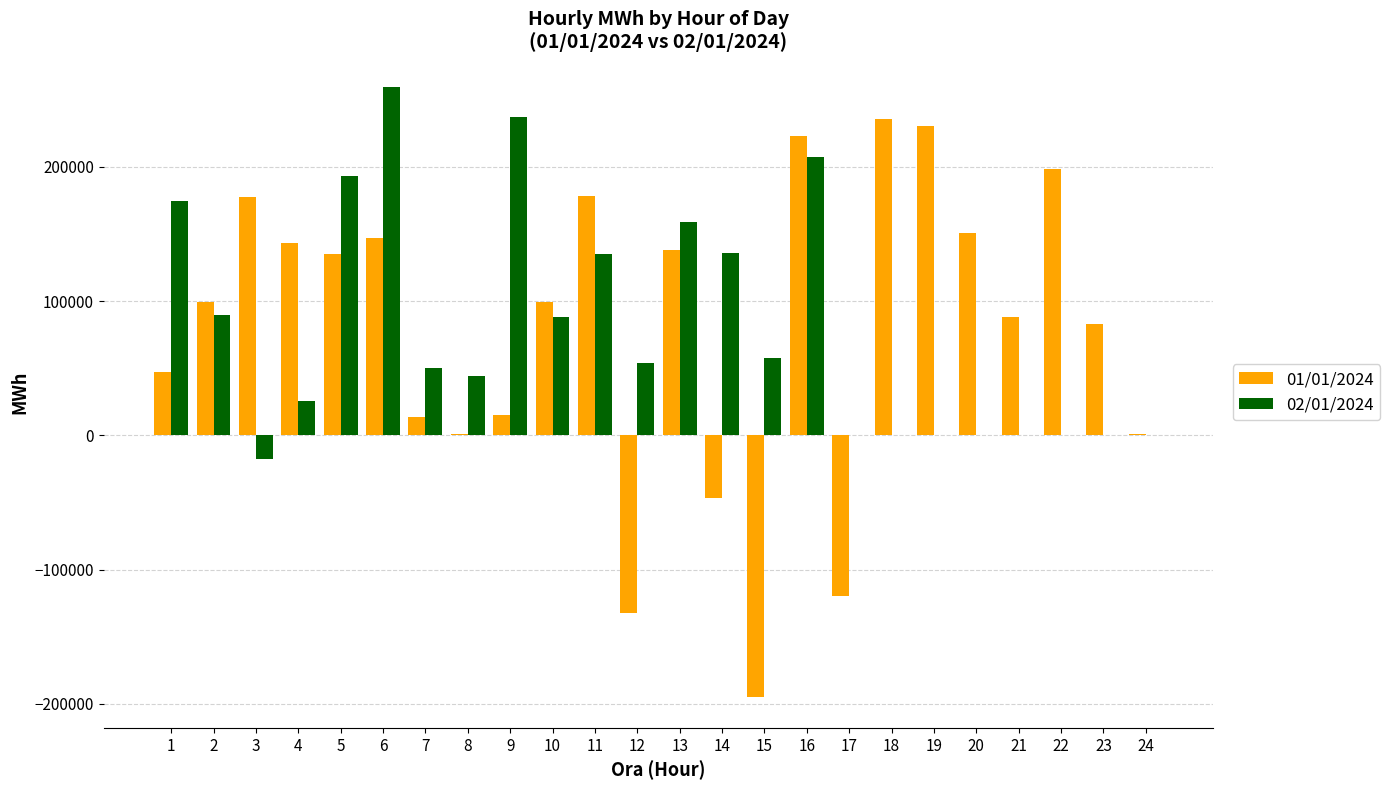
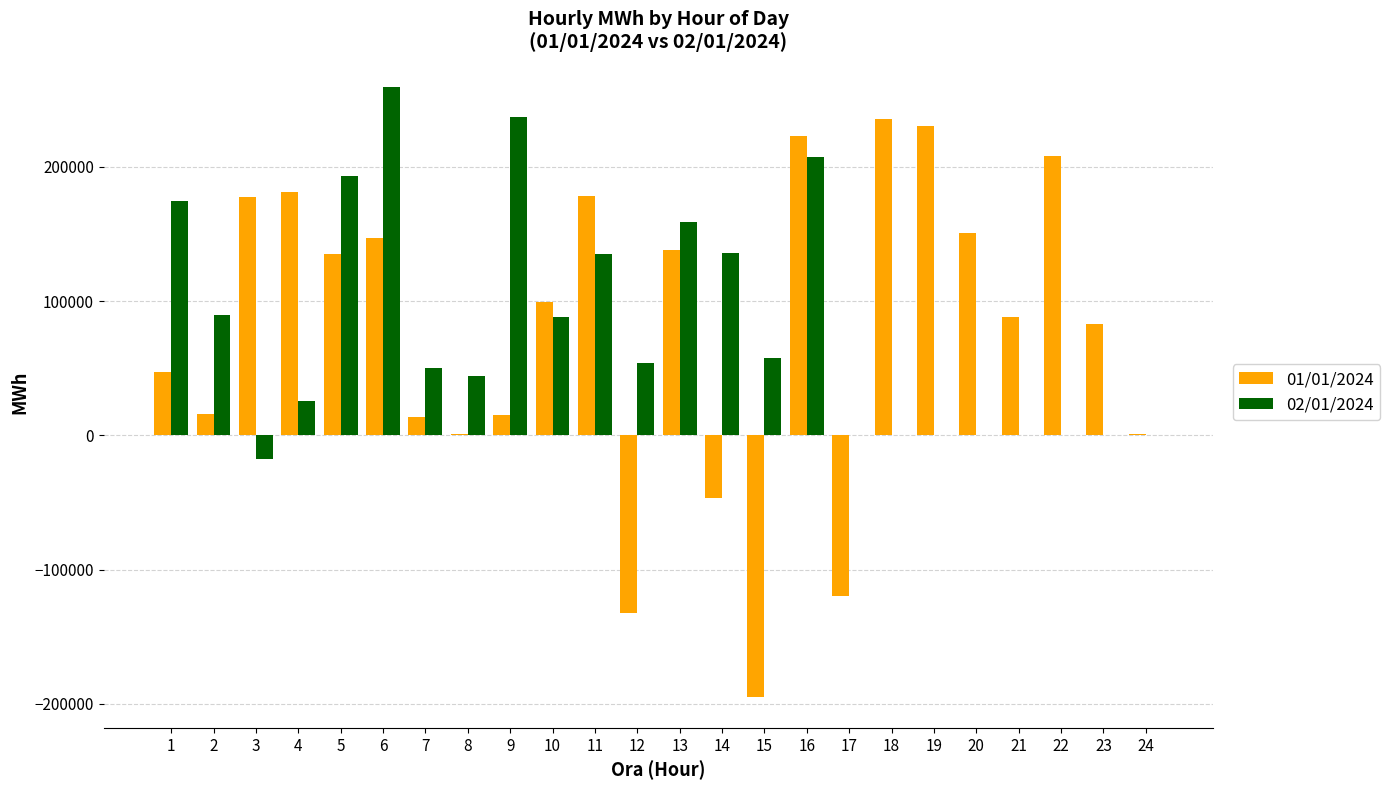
01/01/2024, 2: 100000 -> 16000
01/01/2024, 4: 143000 -> 181000
01/01/2024, 22: 198000 -> 208000
